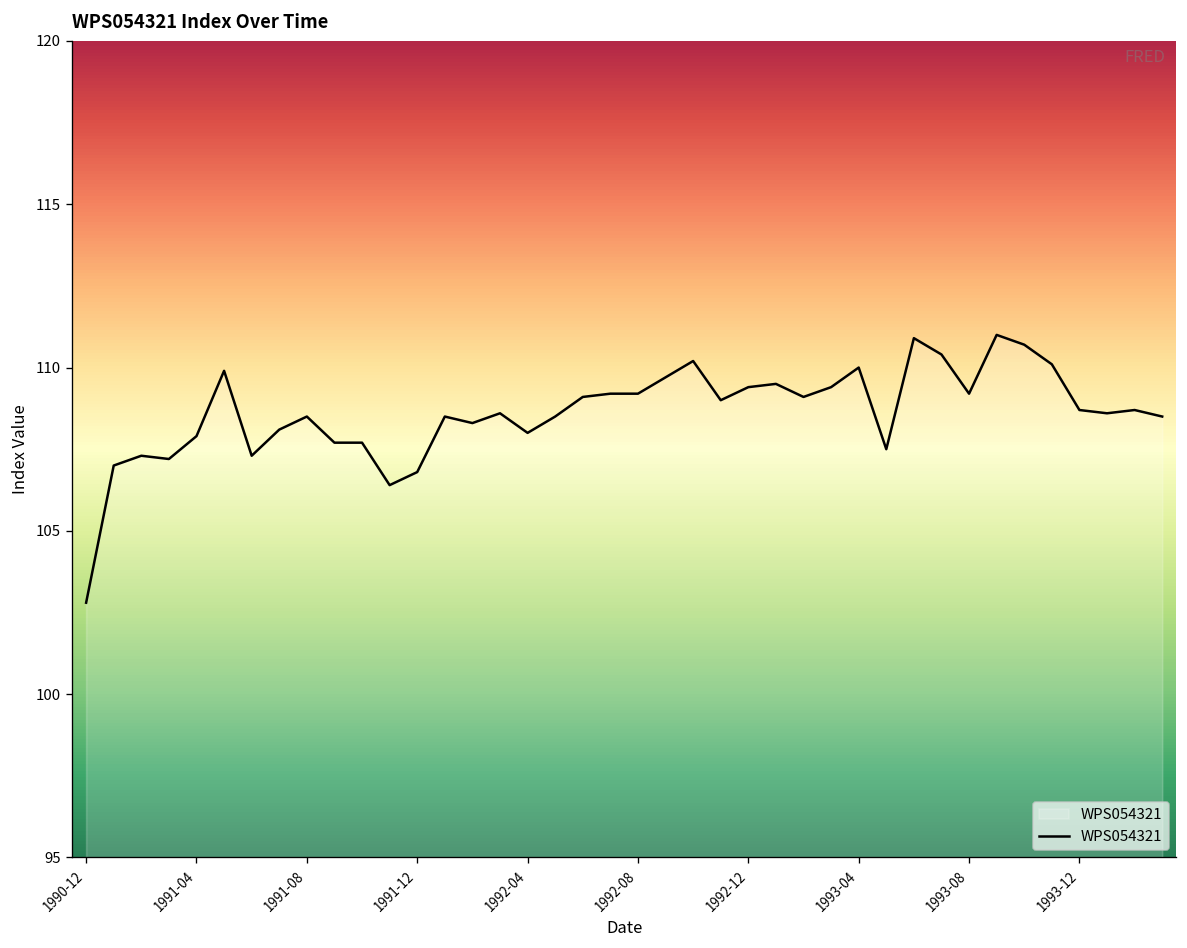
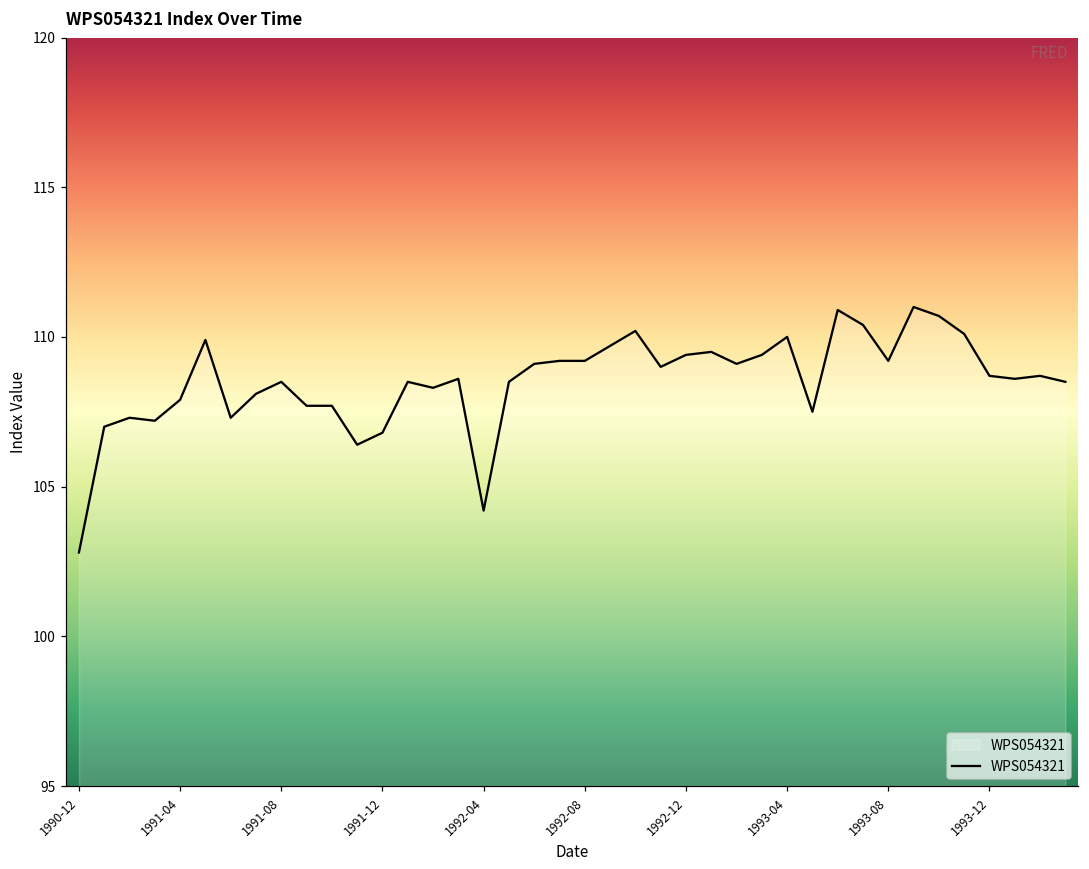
1992-04: 108.0 -> 104.2
